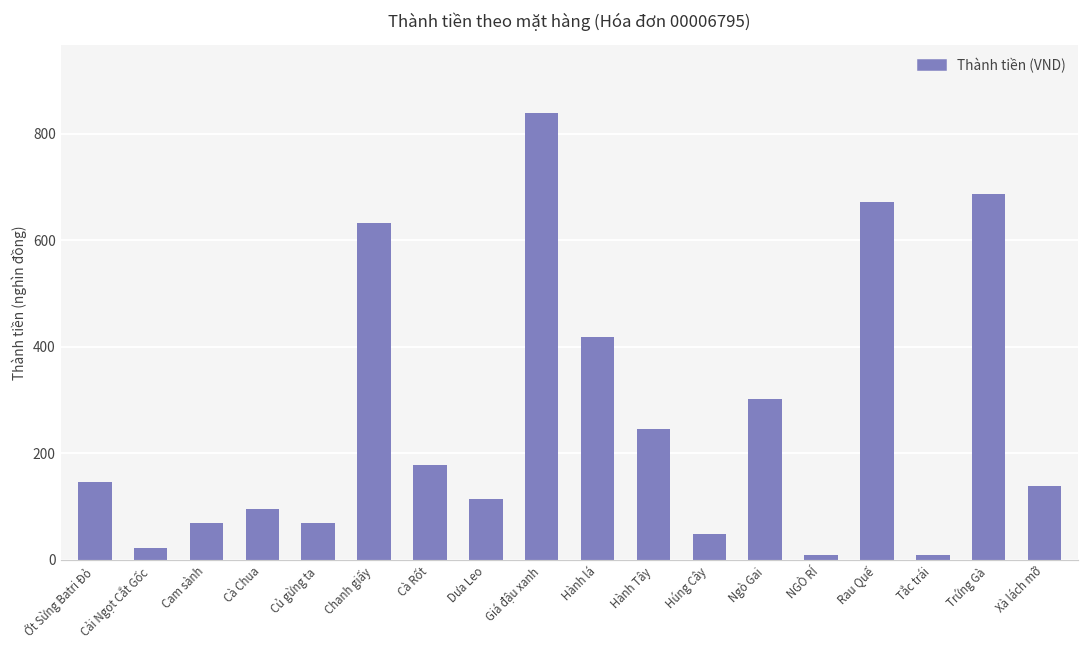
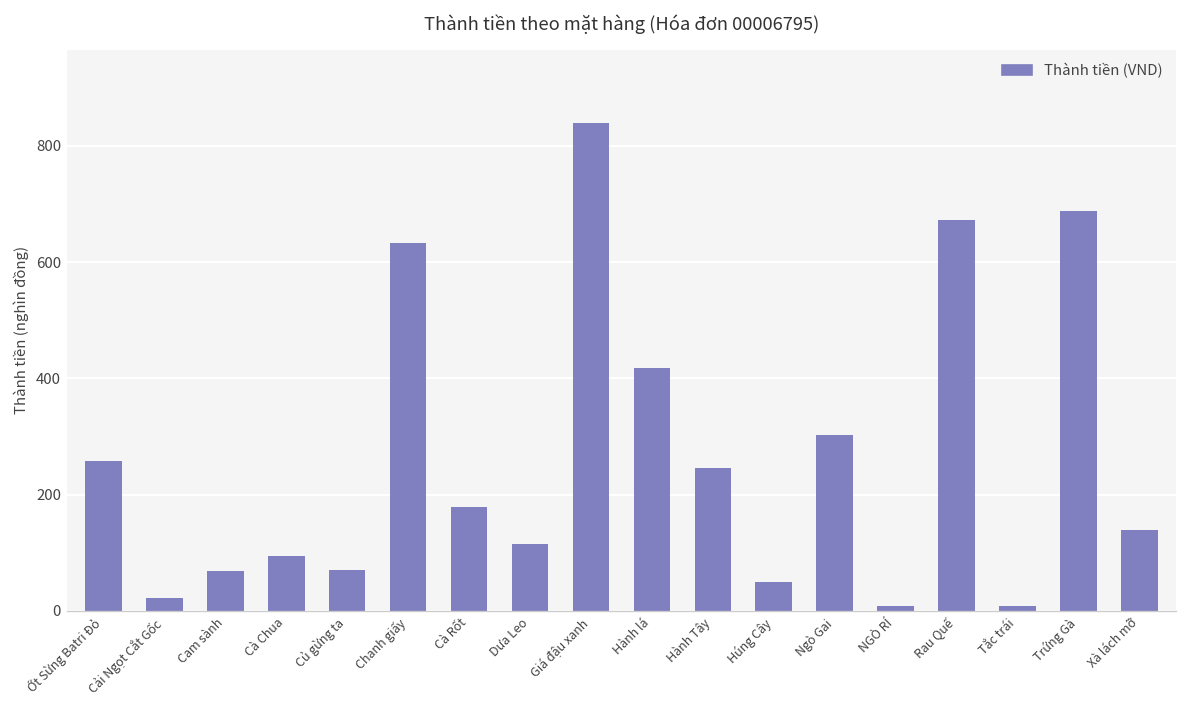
Ớt Sừng Batri Đỏ: 150 -> 260
